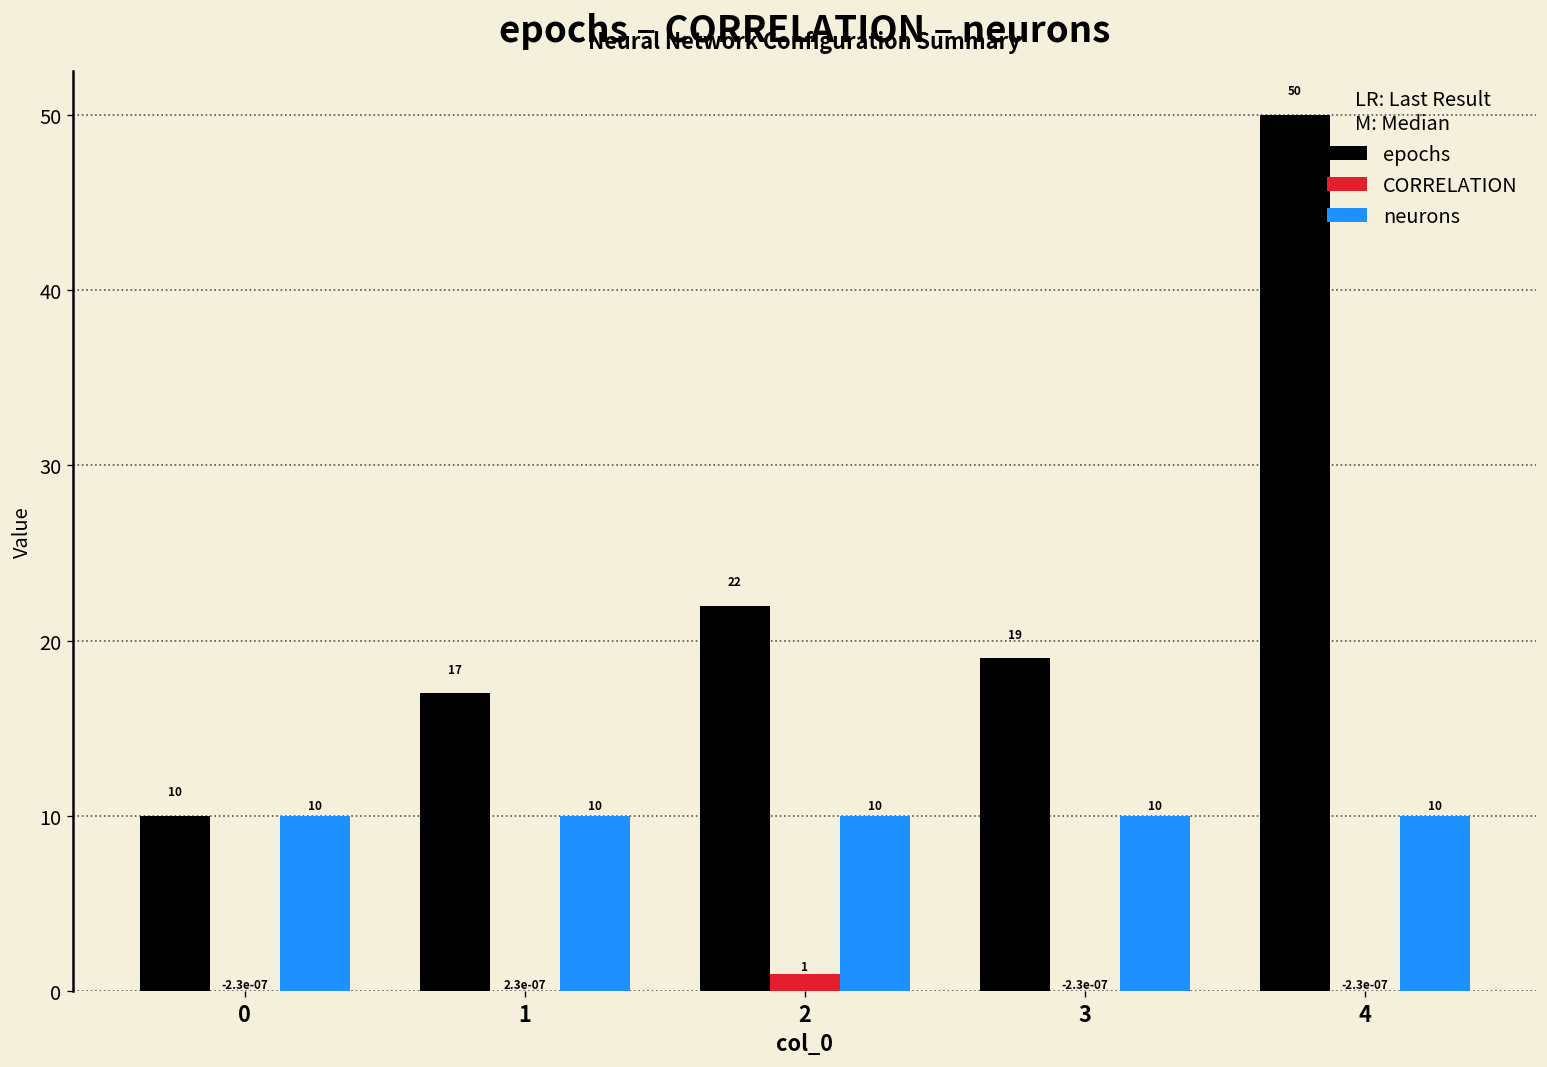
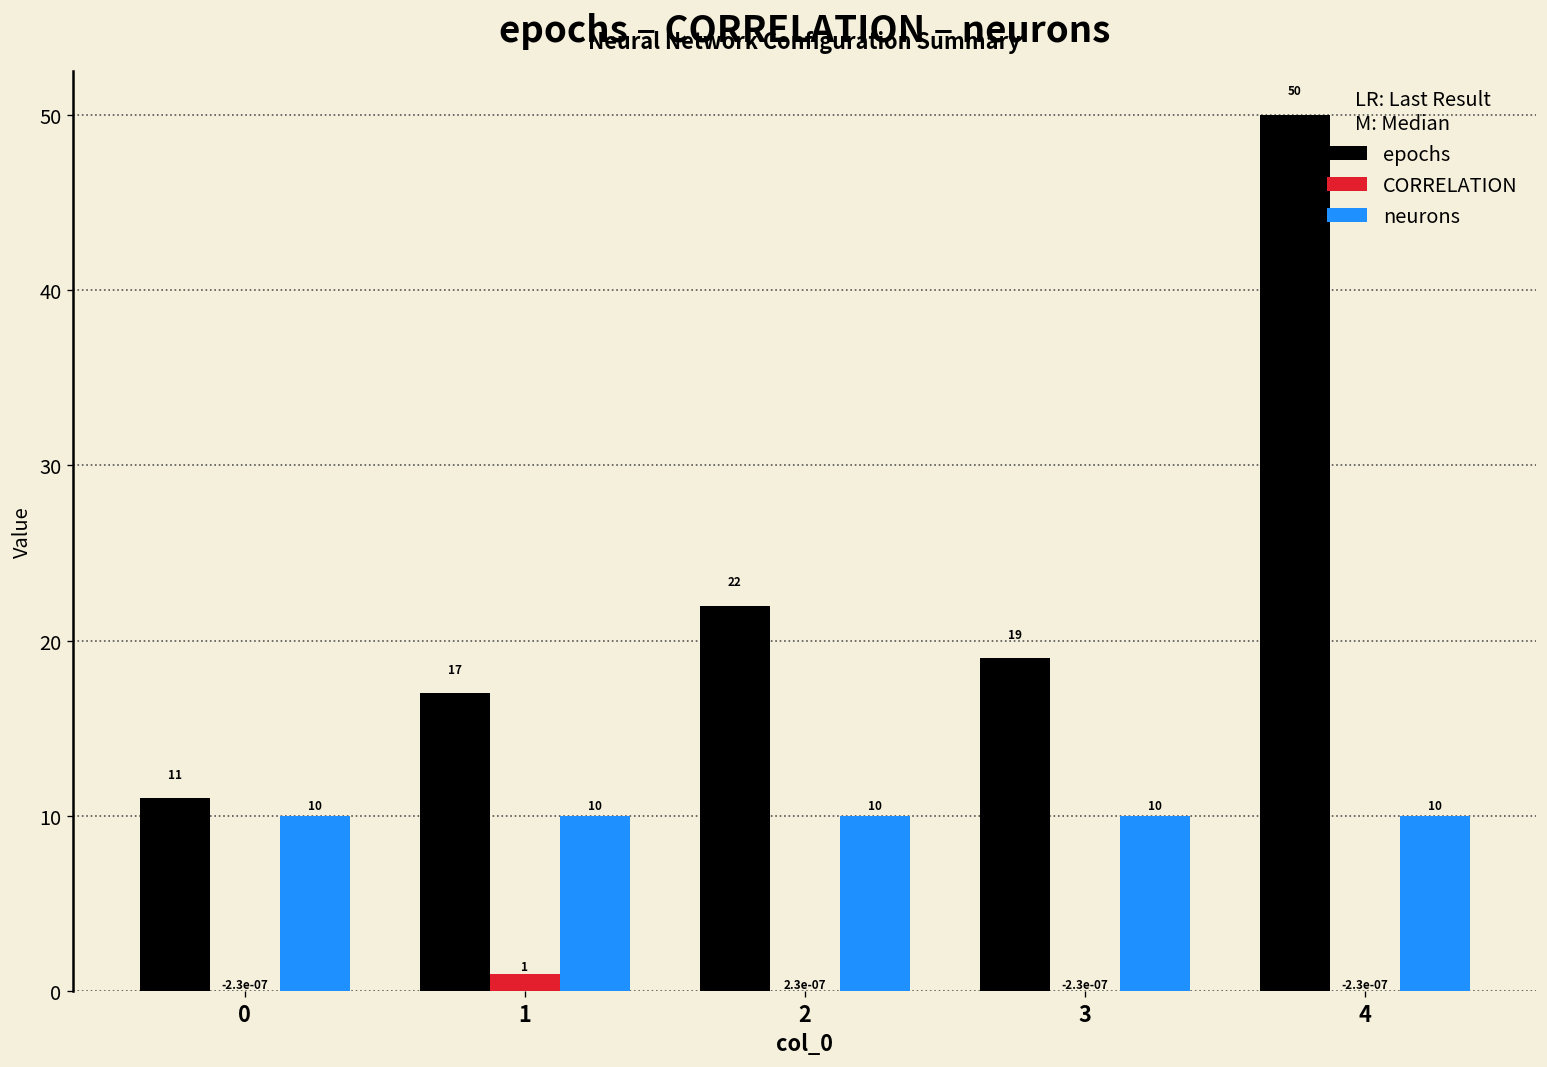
epochs, 0: 10 -> 11
CORRELATION, 1: 2.3e-07 -> 1
CORRELATION, 2: 1 -> 2.3e-07
